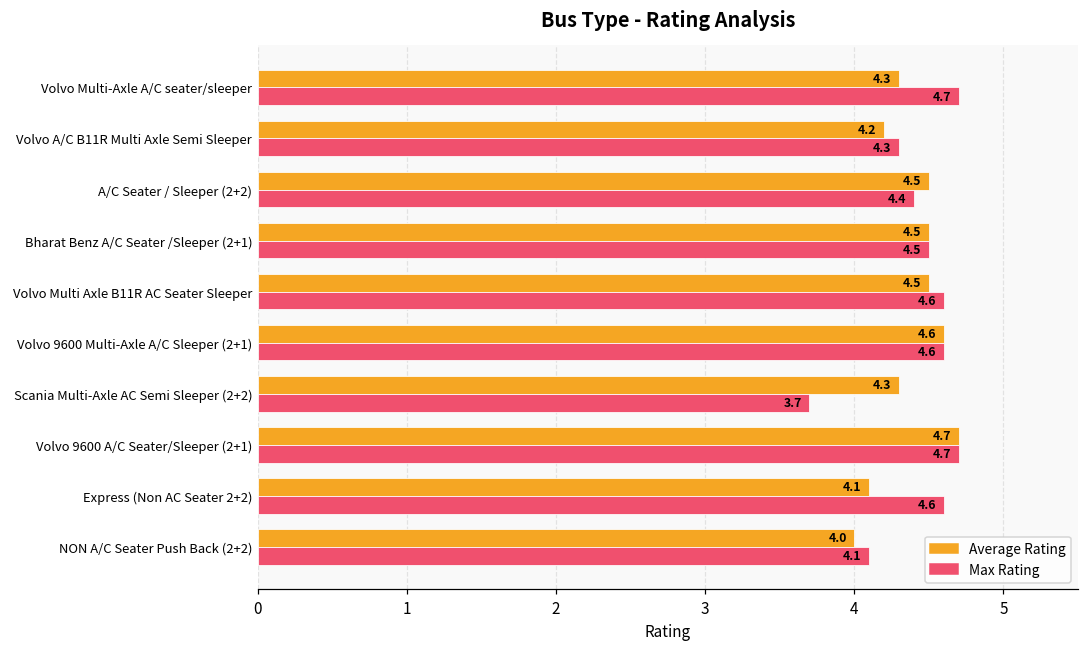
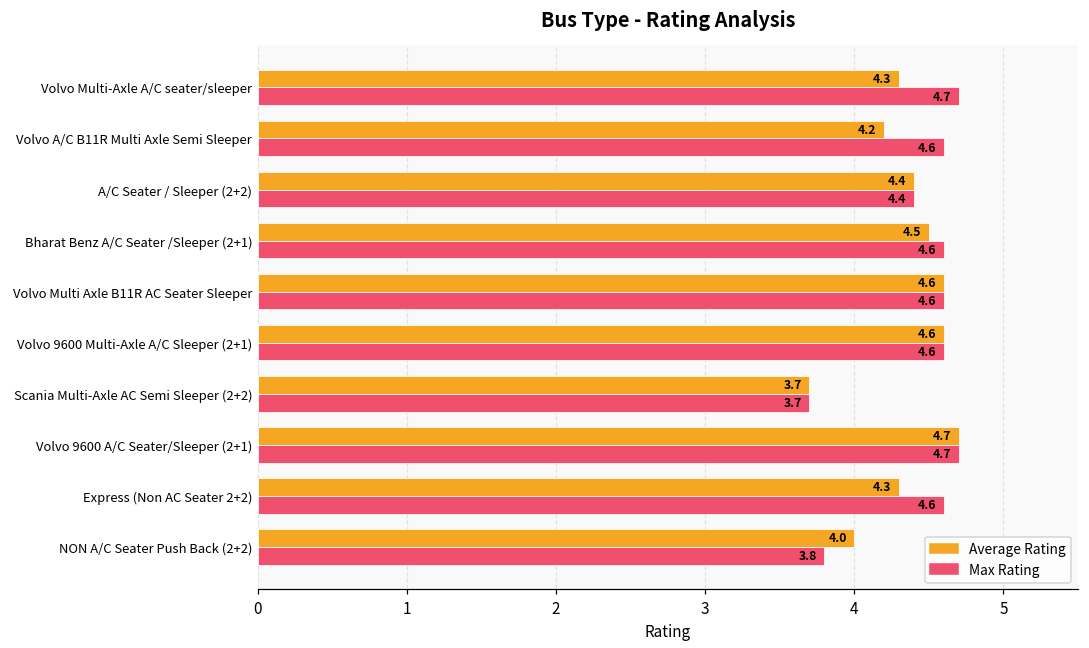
Max Rating, Volvo A/C B11R Multi Axle Semi Sleeper: 4.3 -> 4.6
Average Rating, A/C Seater / Sleeper (2+2): 4.5 -> 4.4
Max Rating, Bharat Benz A/C Seater /Sleeper (2+1): 4.5 -> 4.6
Average Rating, Volvo Multi Axle B11R AC Seater Sleeper: 4.5 -> 4.6
Average Rating, Scania Multi-Axle AC Semi Sleeper (2+2): 4.3 -> 3.7
Average Rating, Express (Non AC Seater 2+2): 4.1 -> 4.3
Max Rating, NON A/C Seater Push Back (2+2): 4.1 -> 3.8
